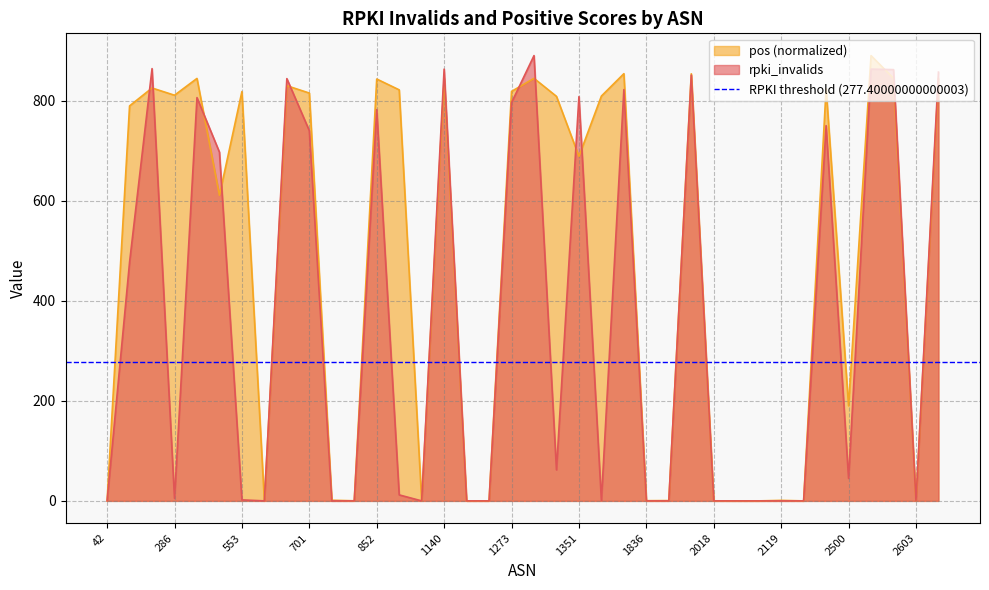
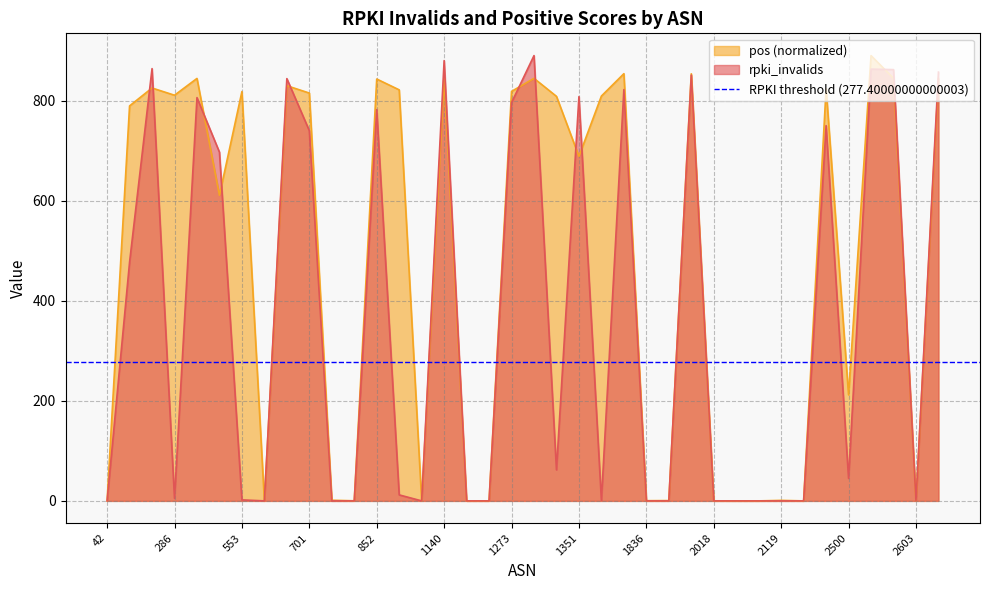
rpki_invalids, 1140: 860 -> 880
pos (normalized), 2500: 190 -> 210
